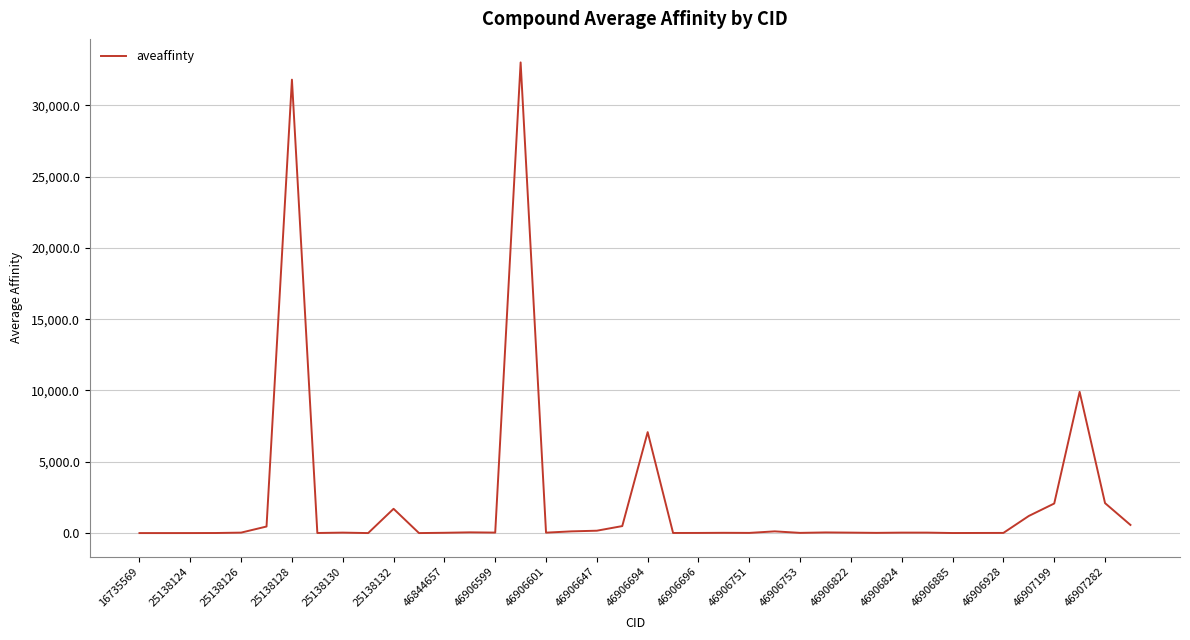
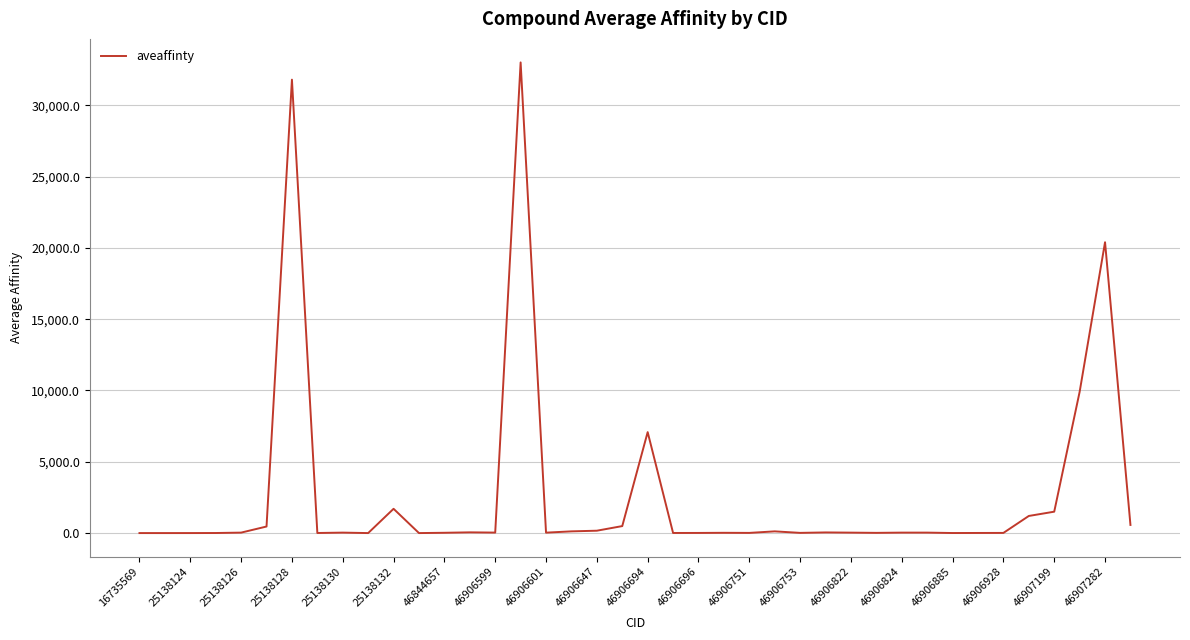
46907199: 2,100 -> 1,500
46907282: 2,100 -> 20,400
